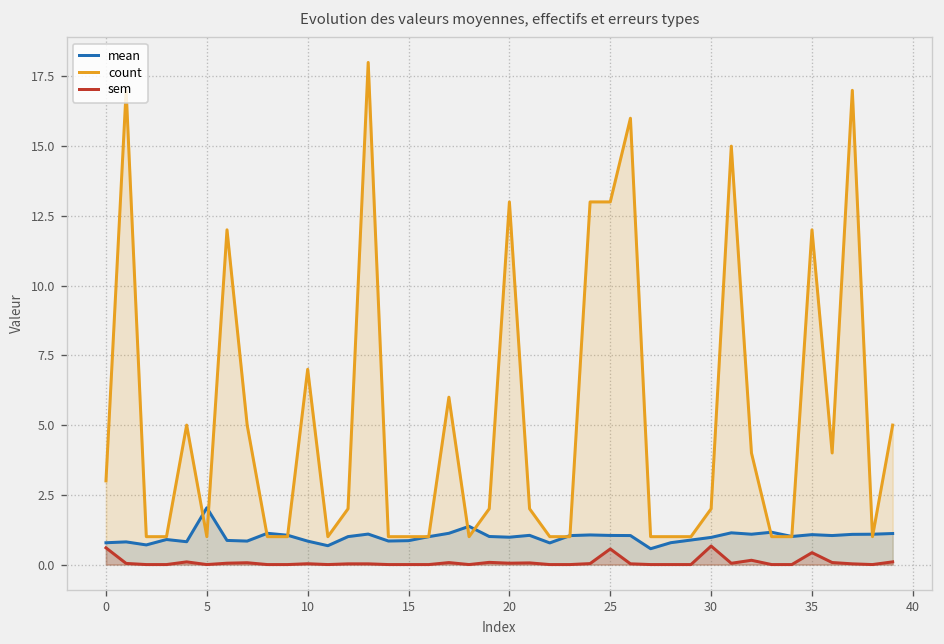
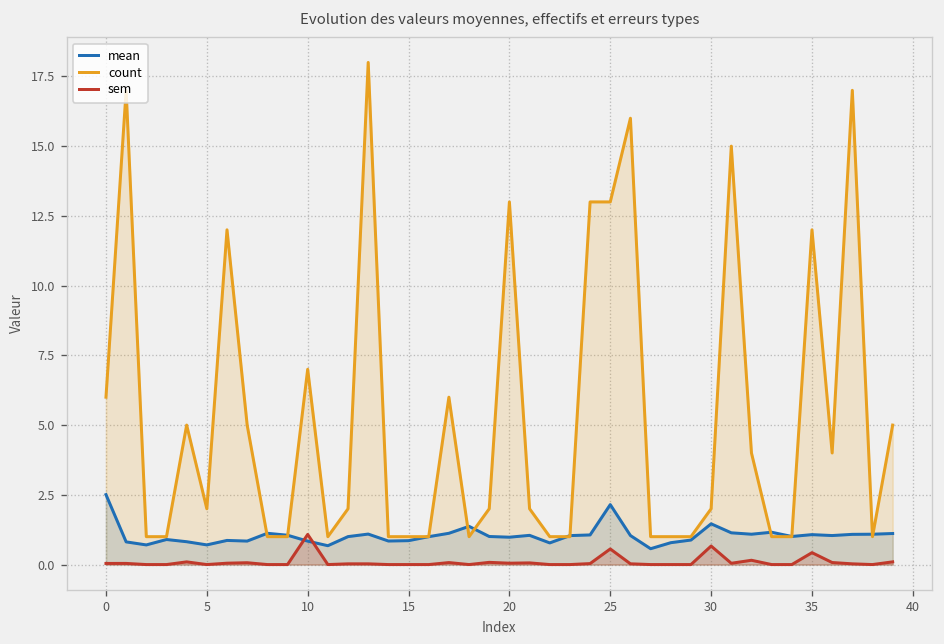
mean, 0: 0.8 -> 2.5
count, 0: 3 -> 6
sem, 0: 0.6 -> 0.0
mean, 5: 2.0 -> 0.7
count, 5: 1 -> 2
sem, 10: 0.0 -> 1.1
mean, 25: 1.0 -> 2.1
mean, 30: 1.0 -> 1.5
